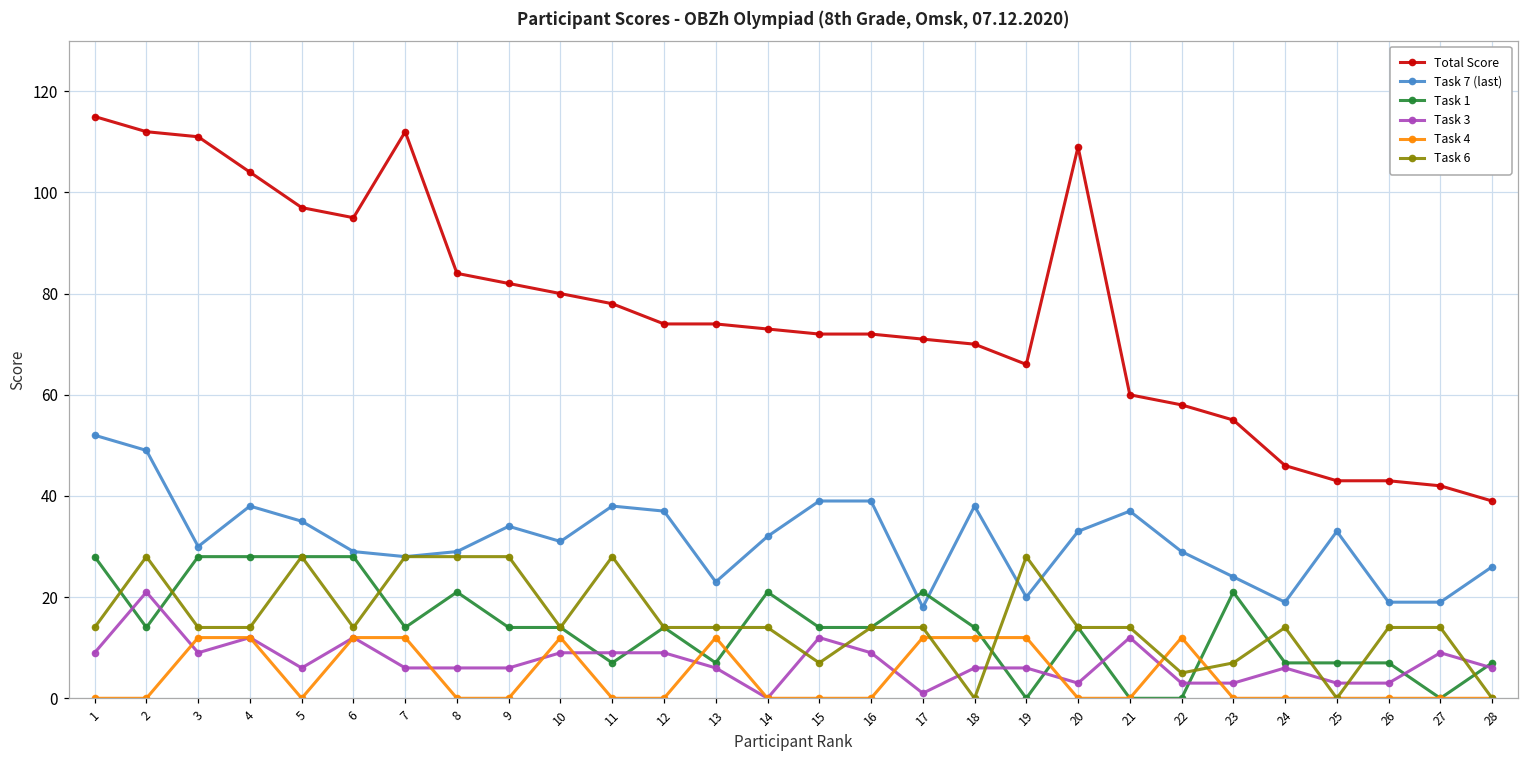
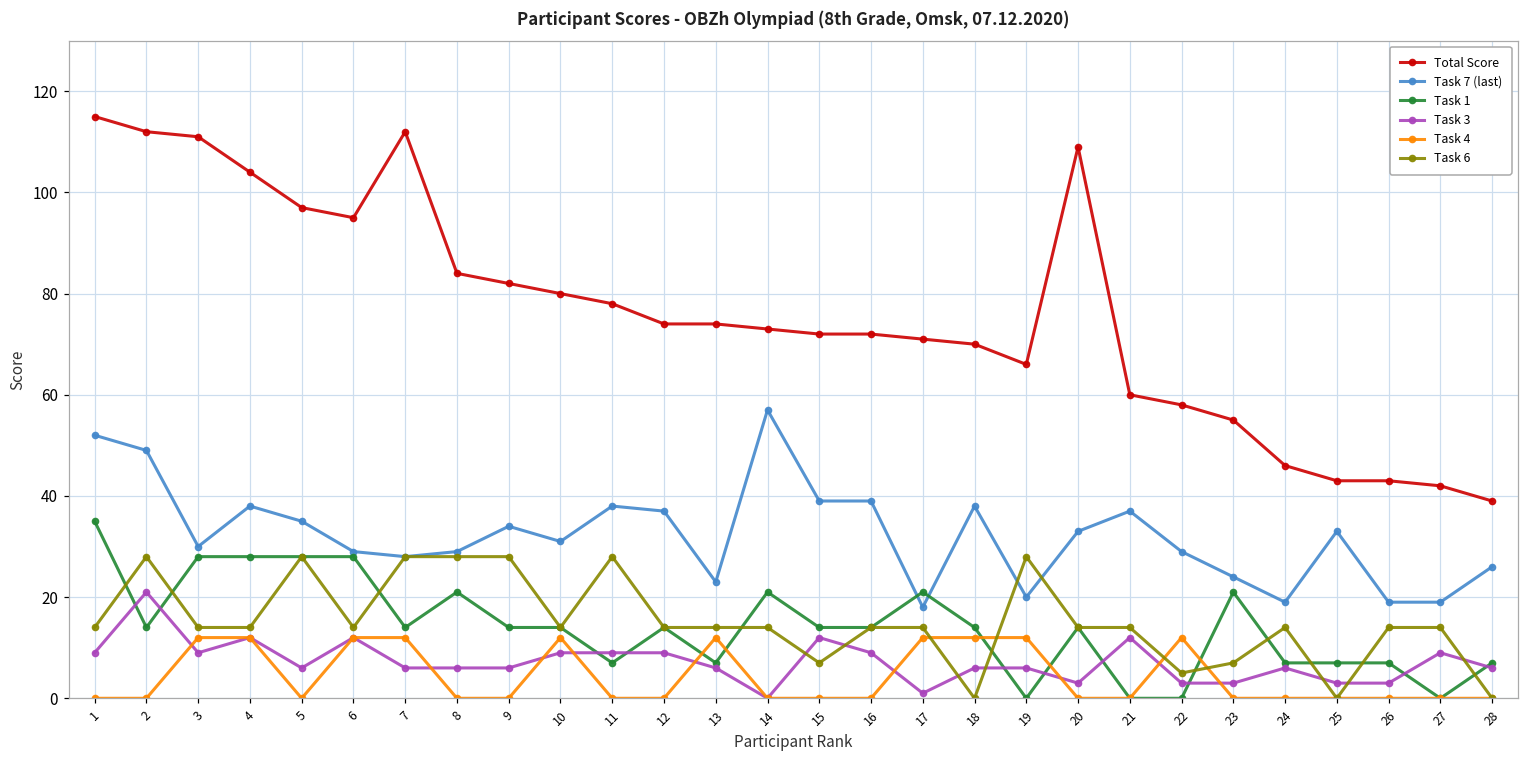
Task 1, 1: 28 -> 35
Task 7 (last), 14: 32 -> 57
